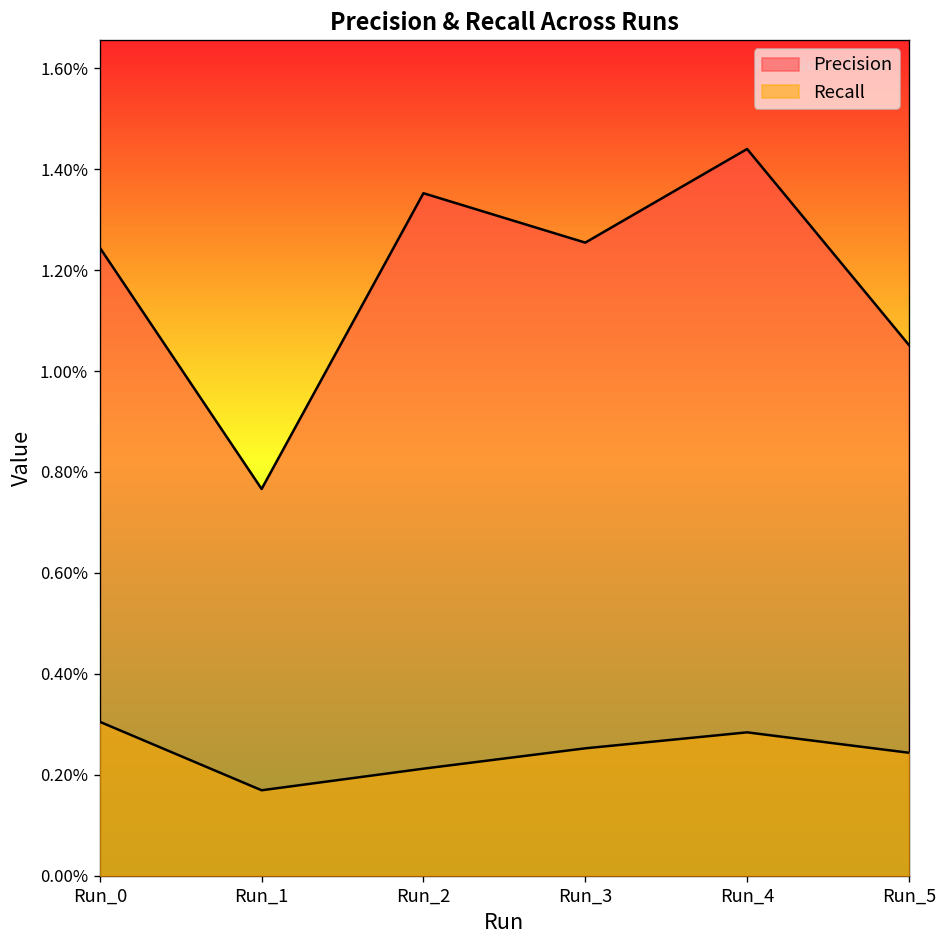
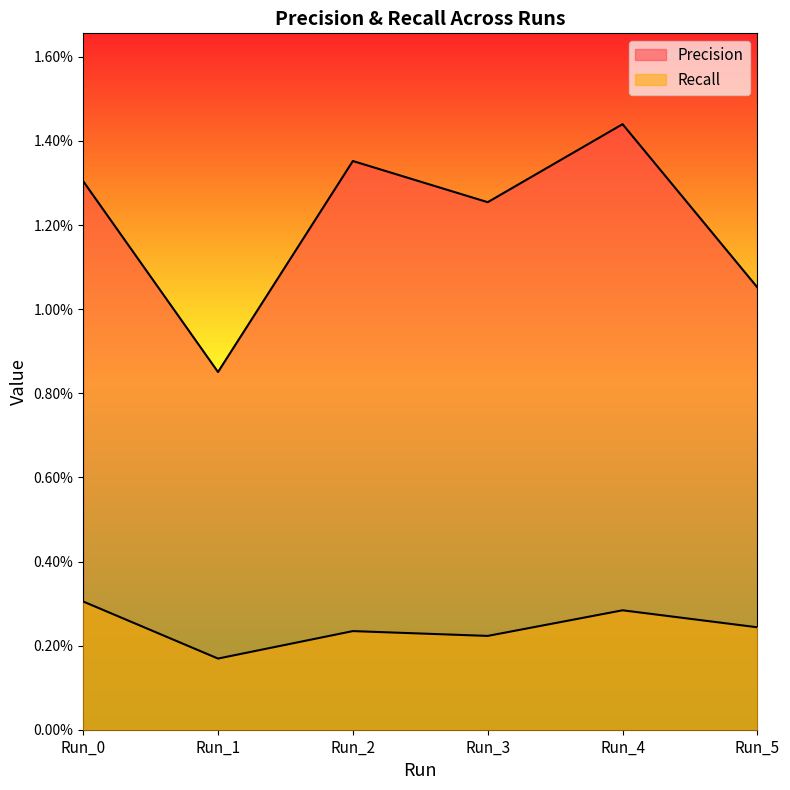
Precision, Run_0: 1.24% -> 1.30%
Precision, Run_1: 0.77% -> 0.85%
Recall, Run_2: 0.21% -> 0.23%
Recall, Run_3: 0.25% -> 0.22%
